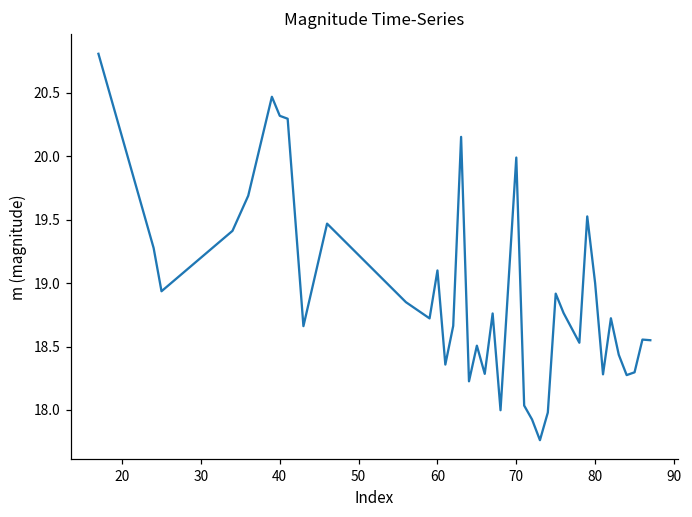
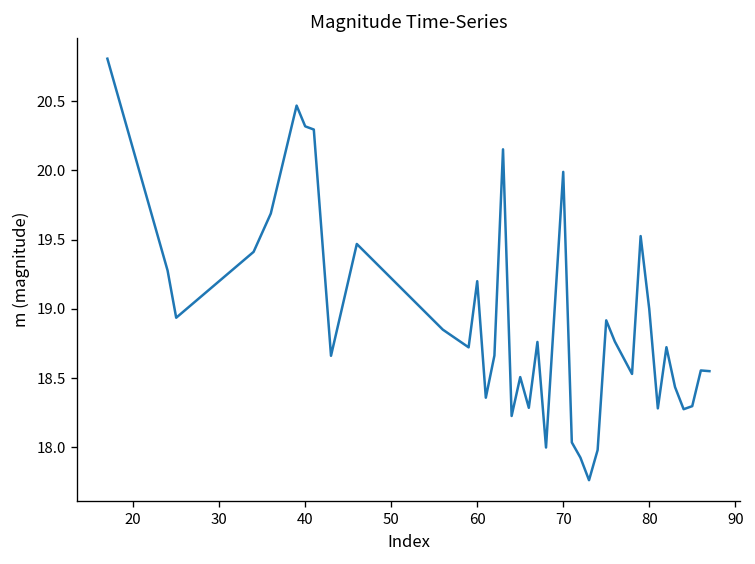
60: 19.1 -> 19.2
